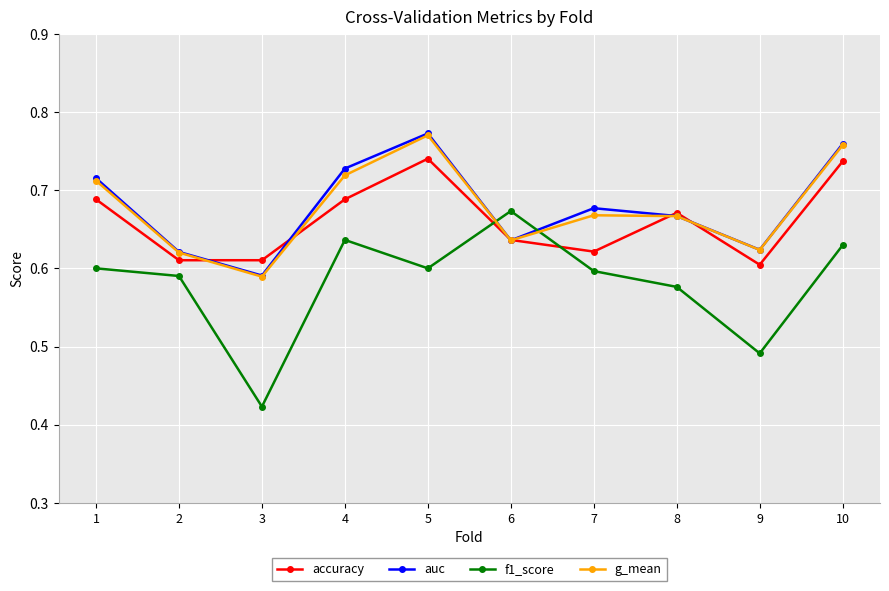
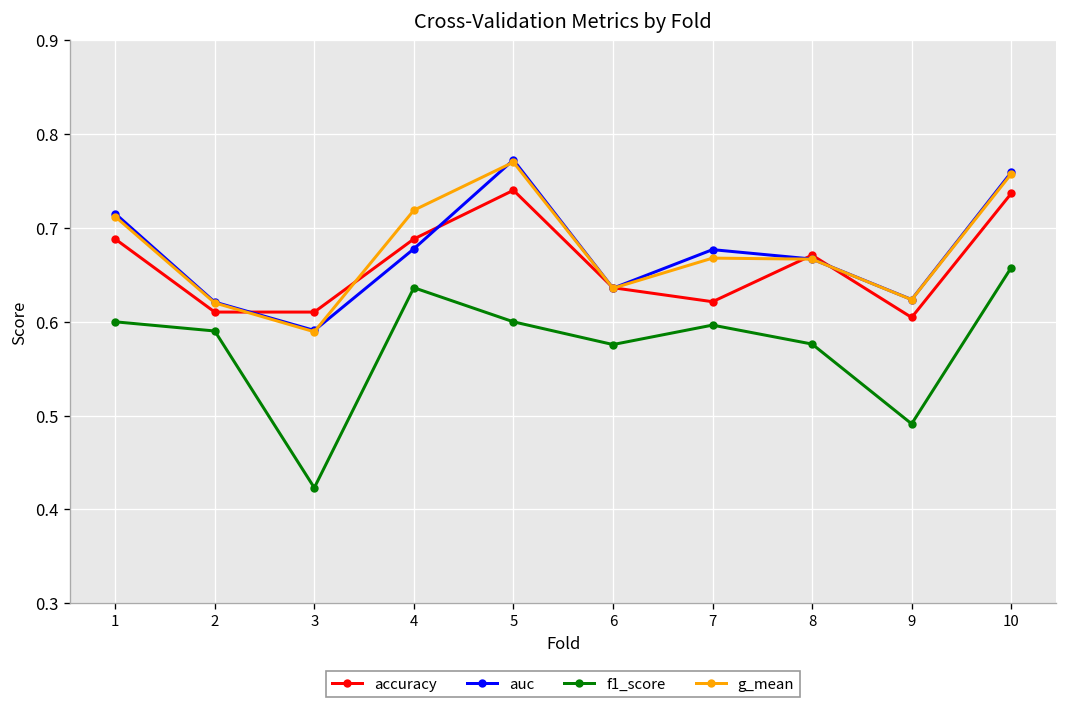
auc, 4: 0.73 -> 0.68
f1_score, 6: 0.67 -> 0.58
f1_score, 10: 0.63 -> 0.66
